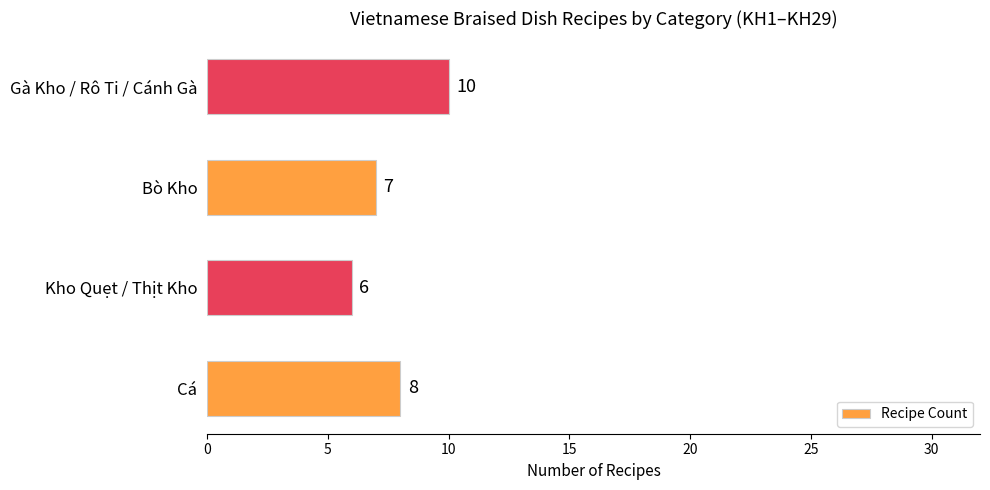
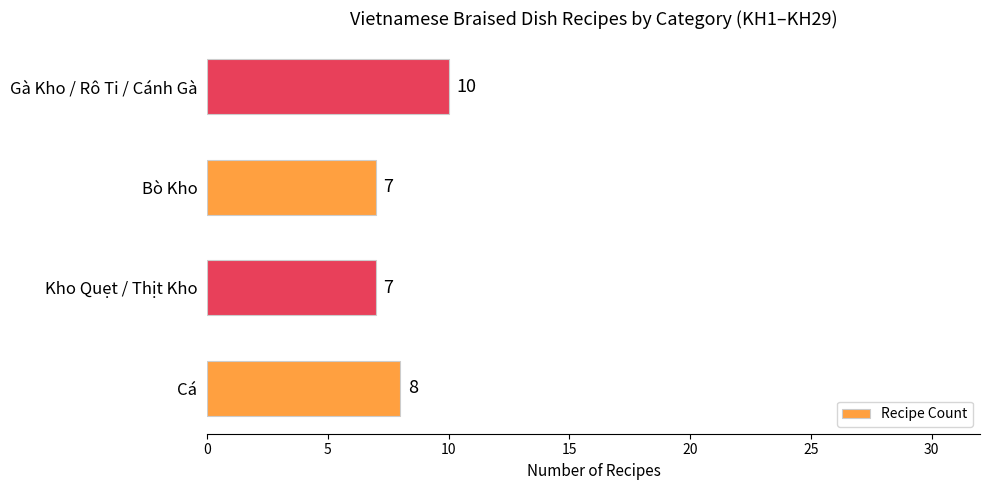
Kho Quẹt / Thịt Kho: 6 -> 7
